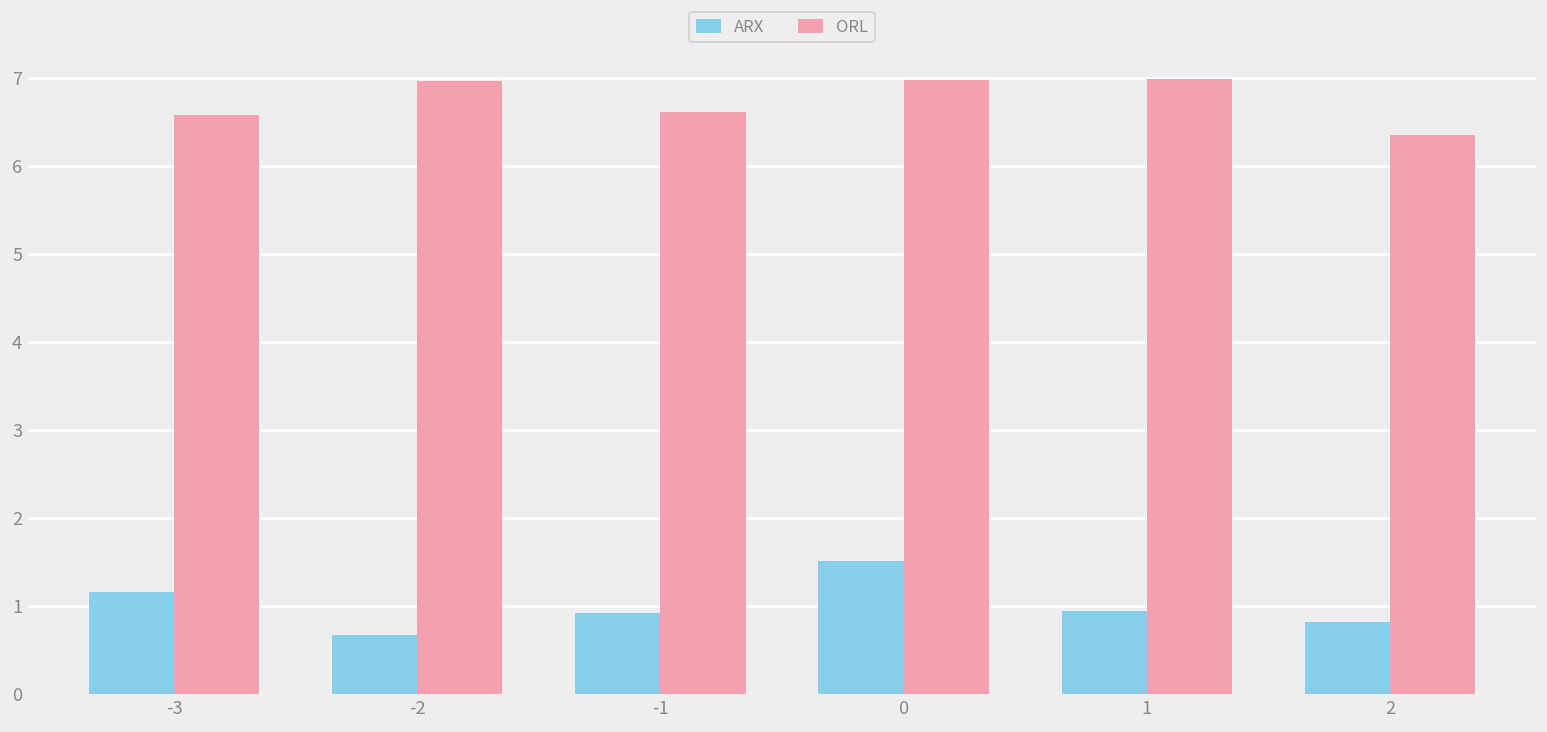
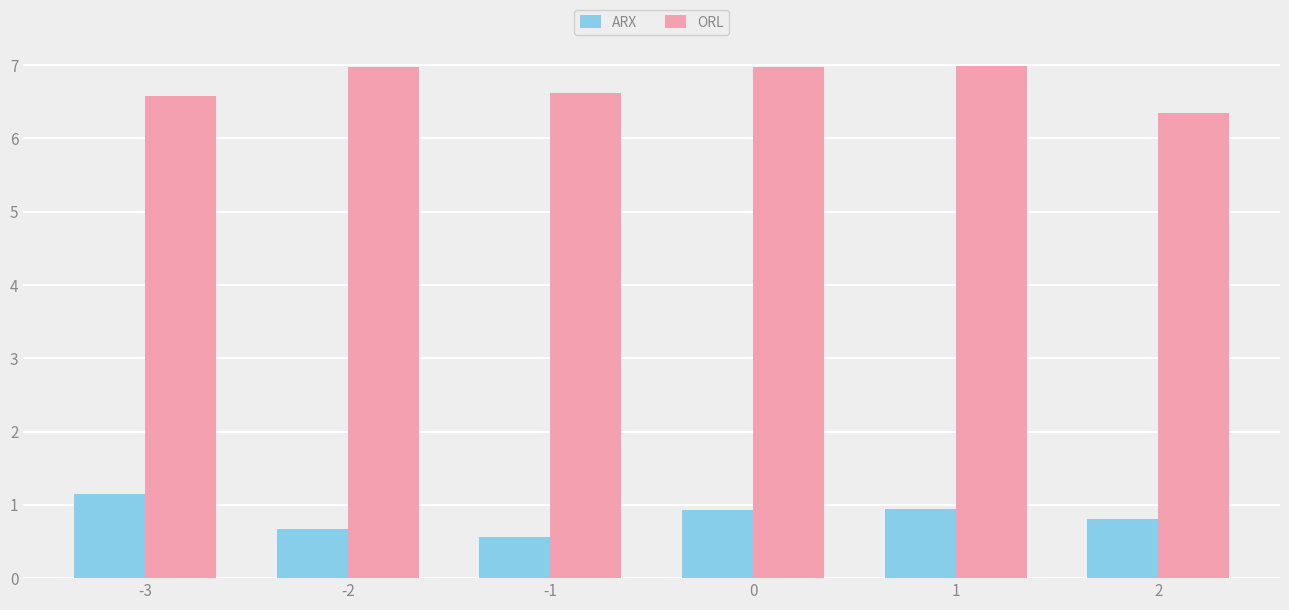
ARX, -1: 0.9 -> 0.6
ARX, 0: 1.5 -> 0.9
